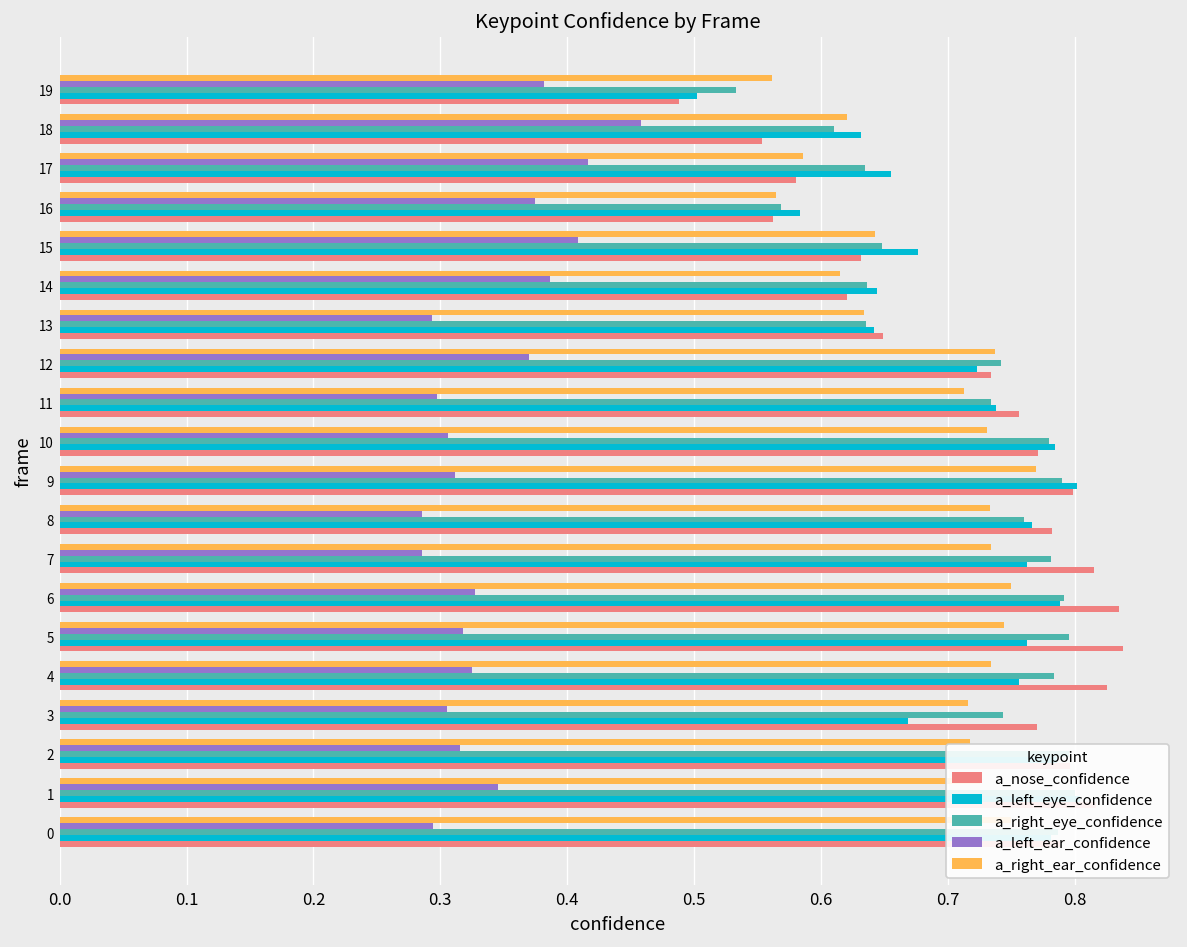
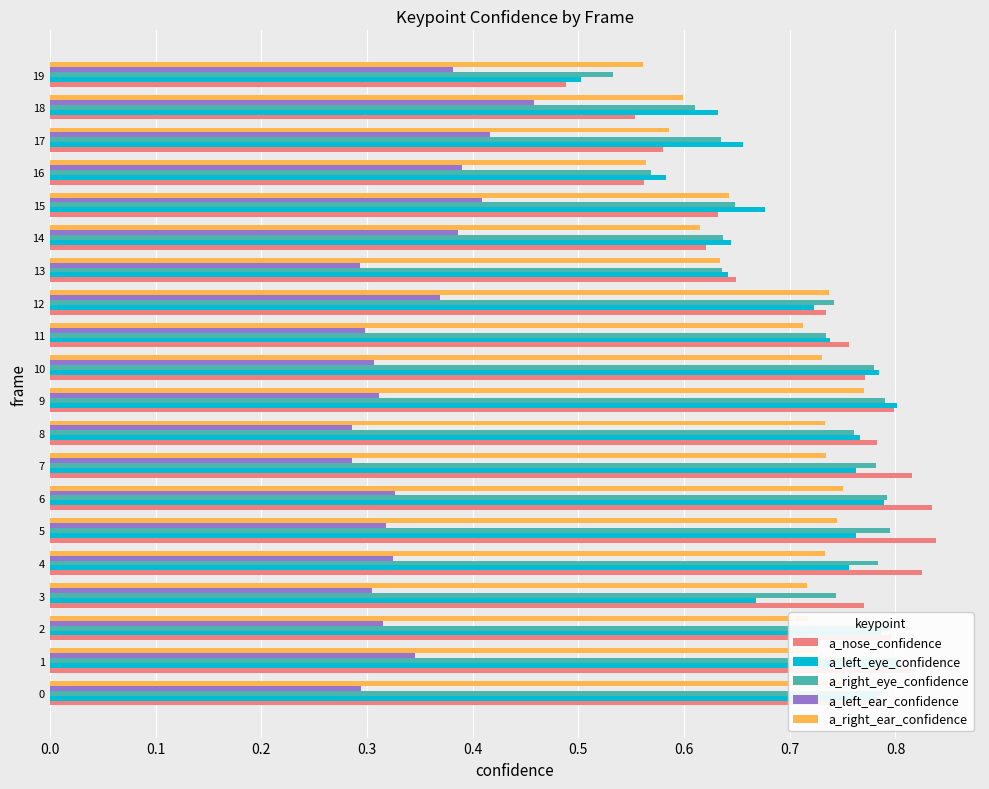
a_right_ear_confidence, 18: 0.621 -> 0.599
a_left_ear_confidence, 16: 0.375 -> 0.390
